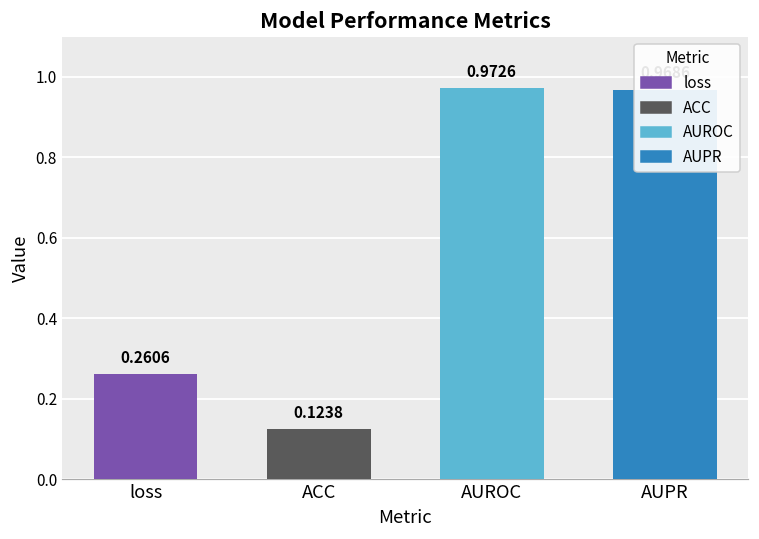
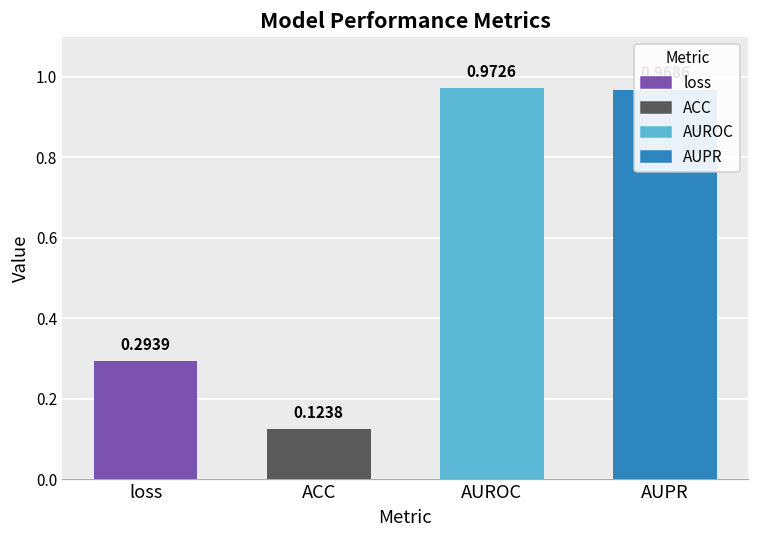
loss: 0.2606 -> 0.2939
